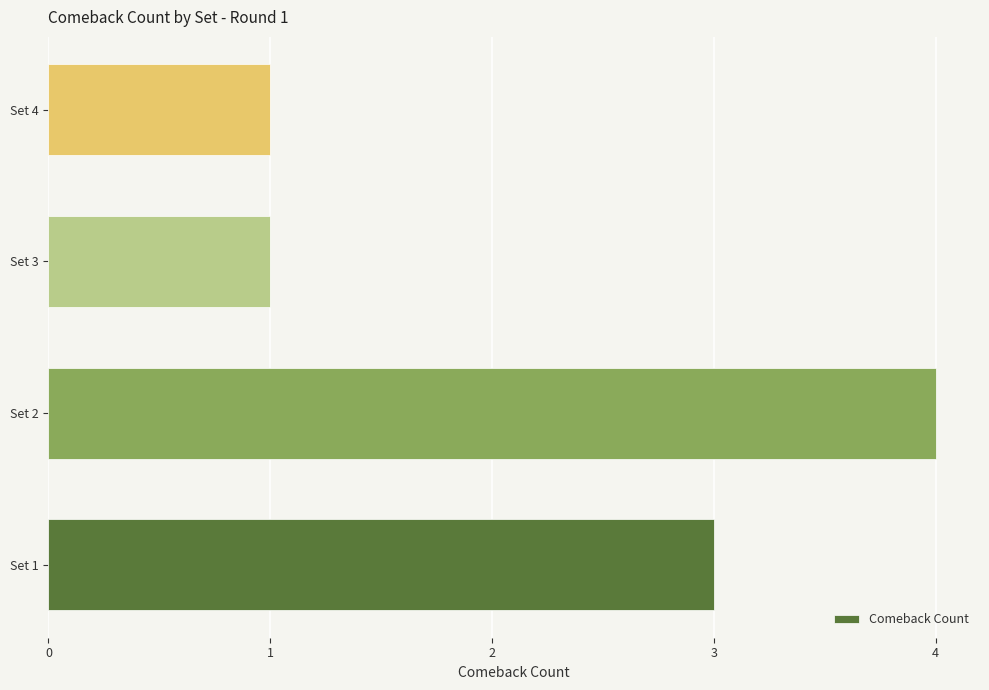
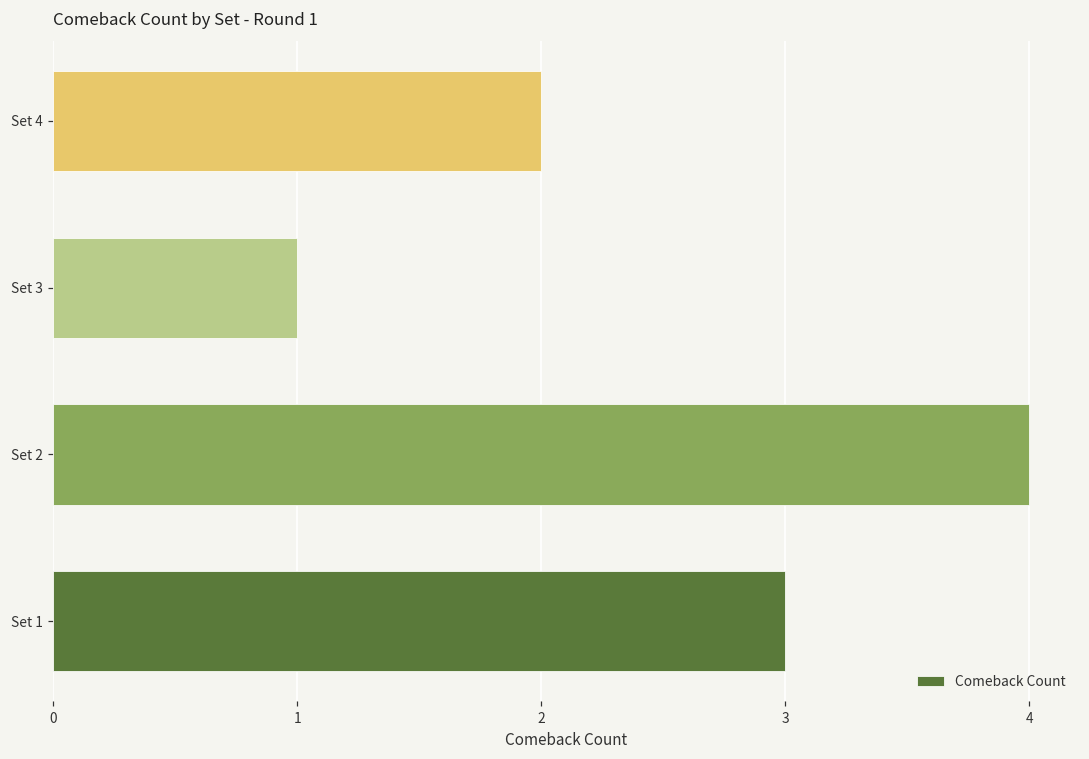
Set 4: 1 -> 2
